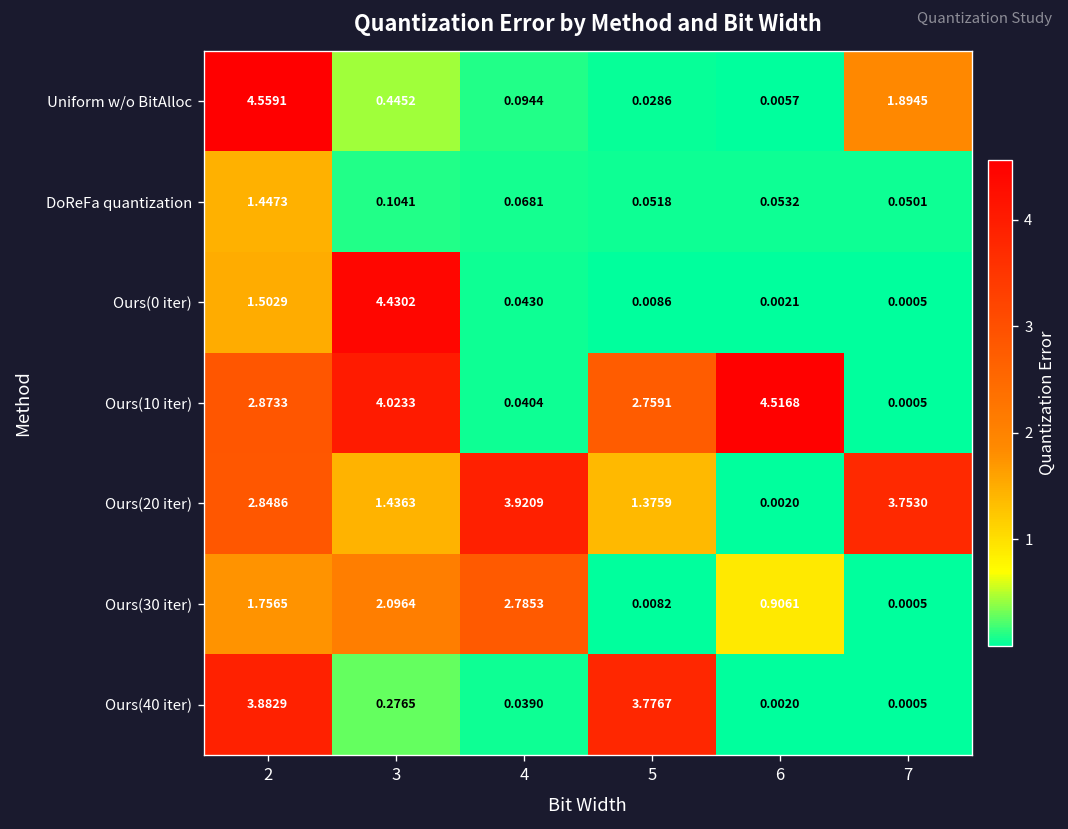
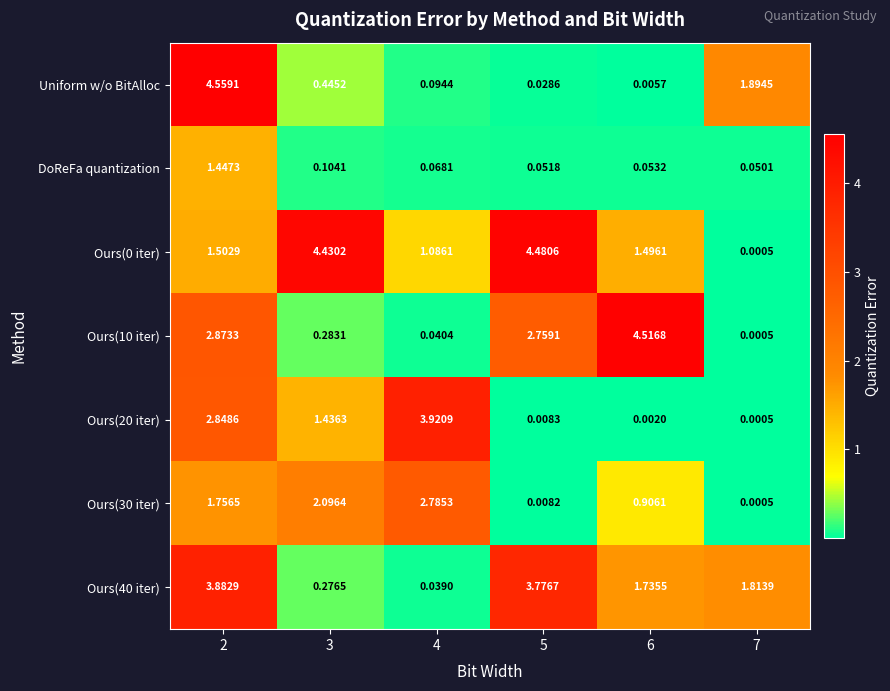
Ours(0 iter), 4: 0.0430 -> 1.0861
Ours(0 iter), 5: 0.0086 -> 4.4806
Ours(0 iter), 6: 0.0021 -> 1.4961
Ours(10 iter), 3: 4.0233 -> 0.2831
Ours(20 iter), 5: 1.3759 -> 0.0083
Ours(20 iter), 7: 3.7530 -> 0.0005
Ours(40 iter), 6: 0.0020 -> 1.7355
Ours(40 iter), 7: 0.0005 -> 1.8139
